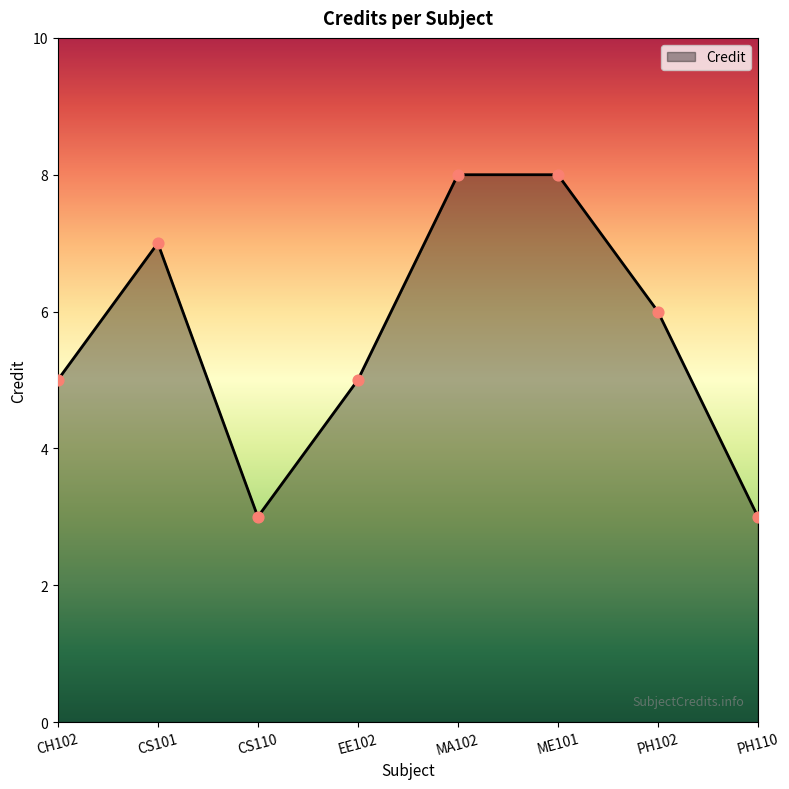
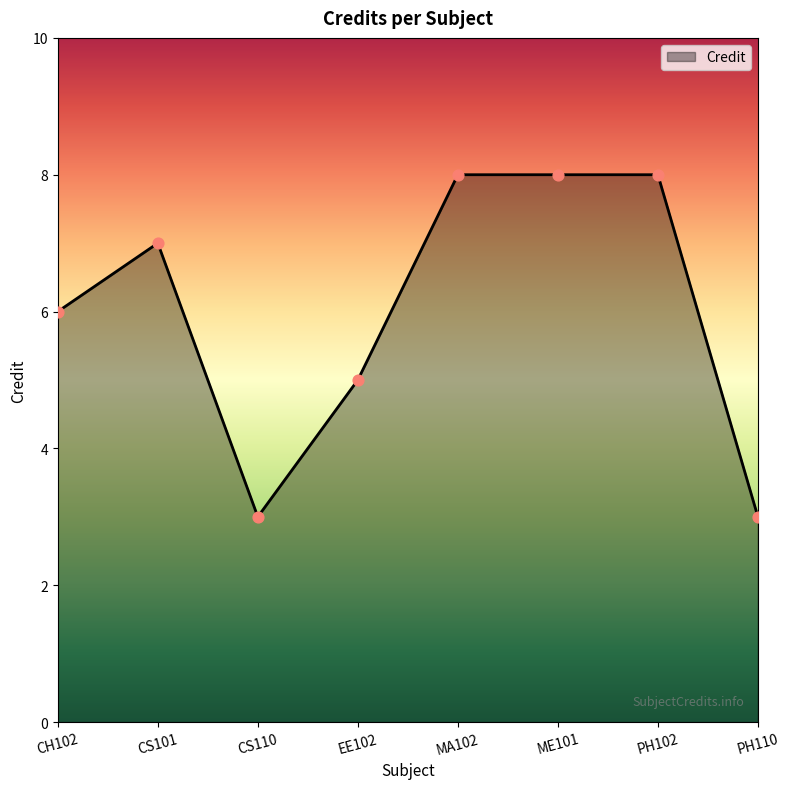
CH102: 5 -> 6
PH102: 6 -> 8
